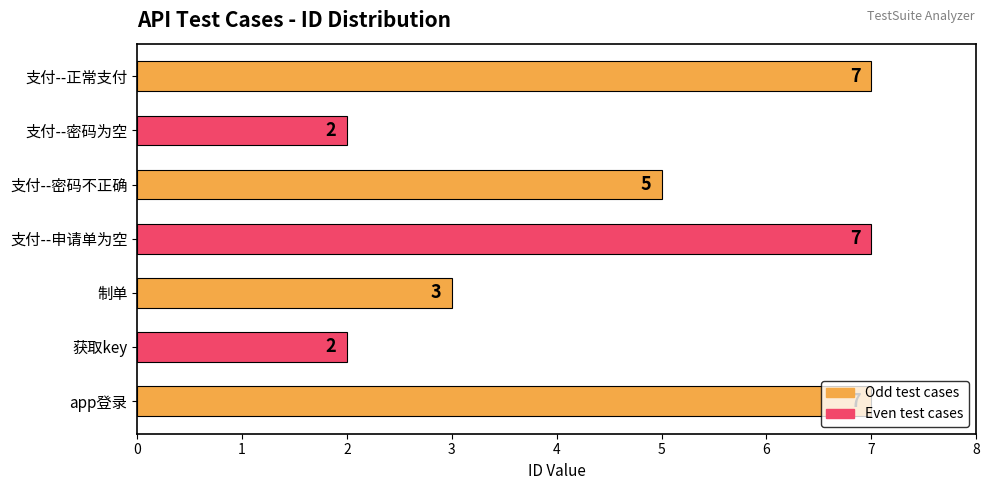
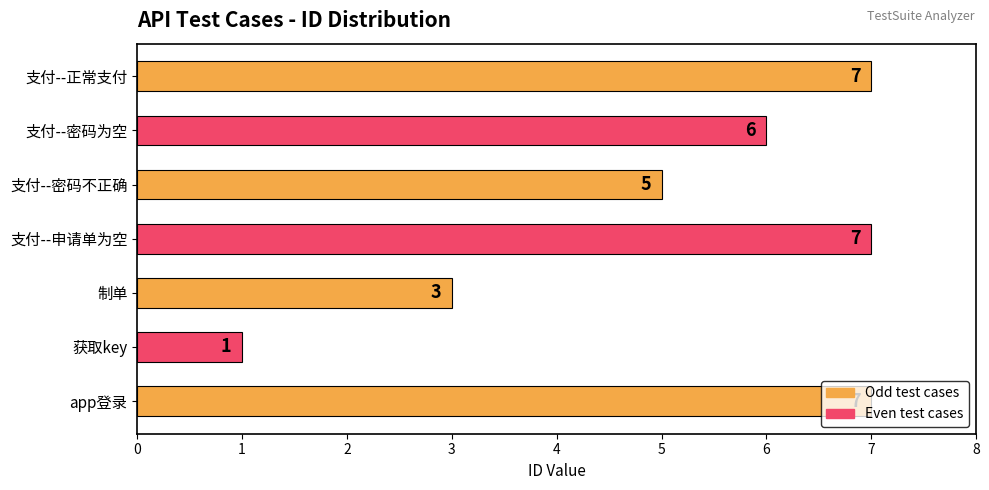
支付--密码为空: 2 -> 6
获取key: 2 -> 1
